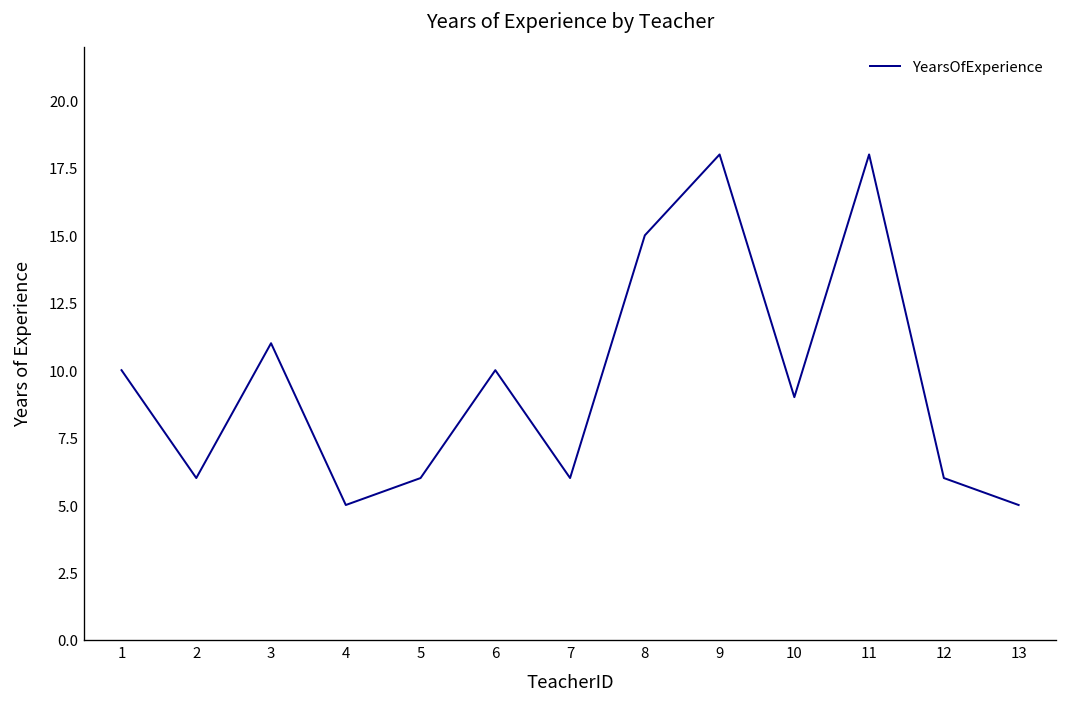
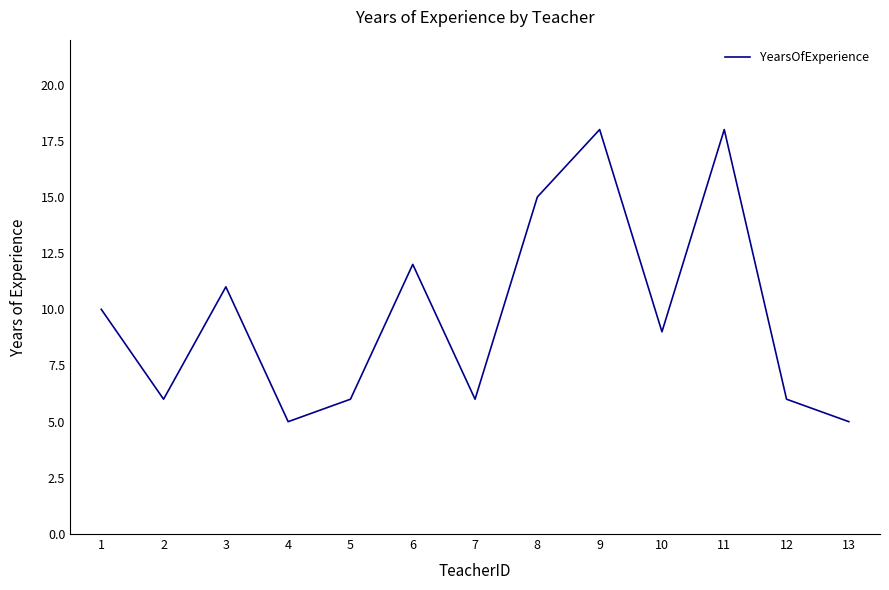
6: 10 -> 12
